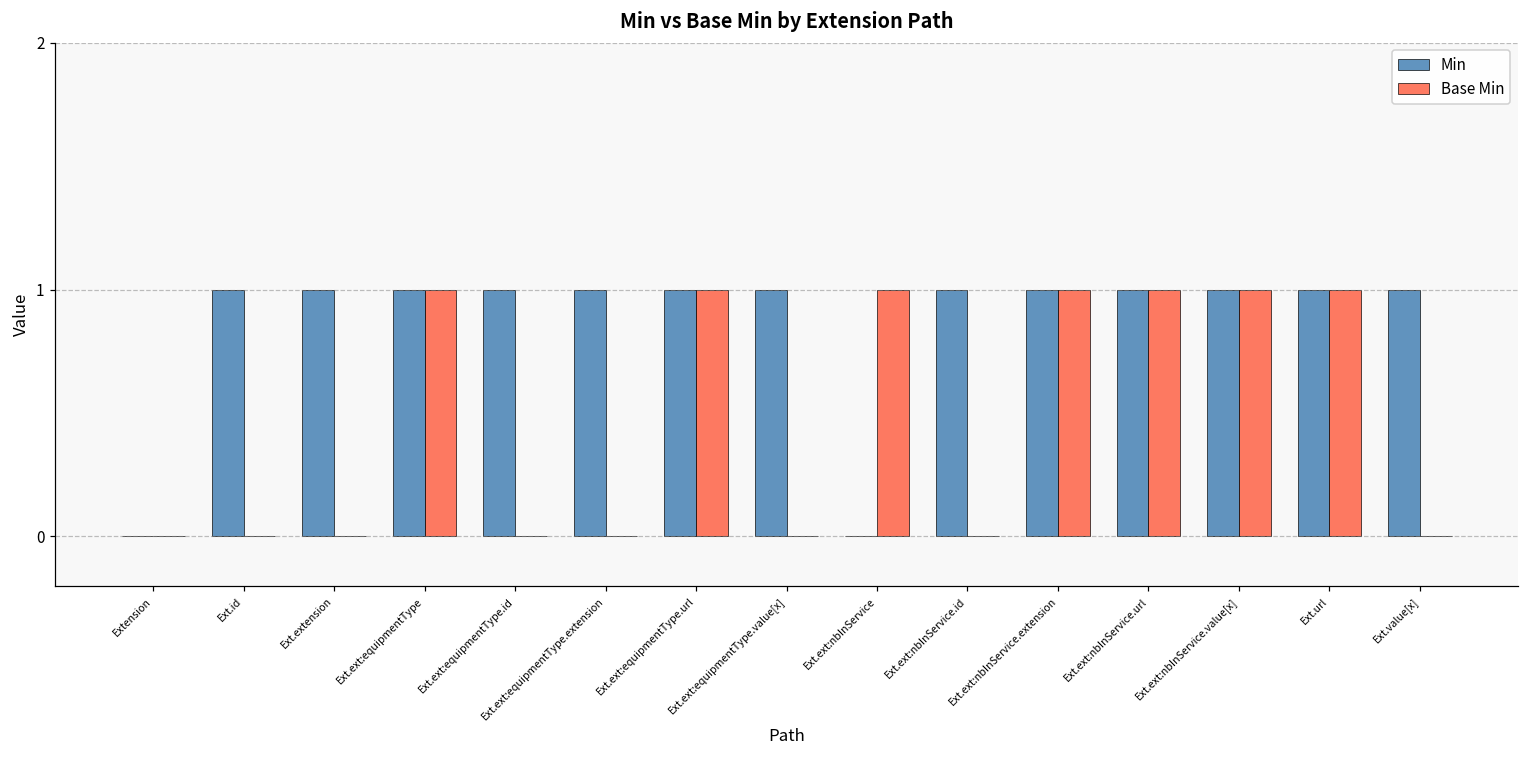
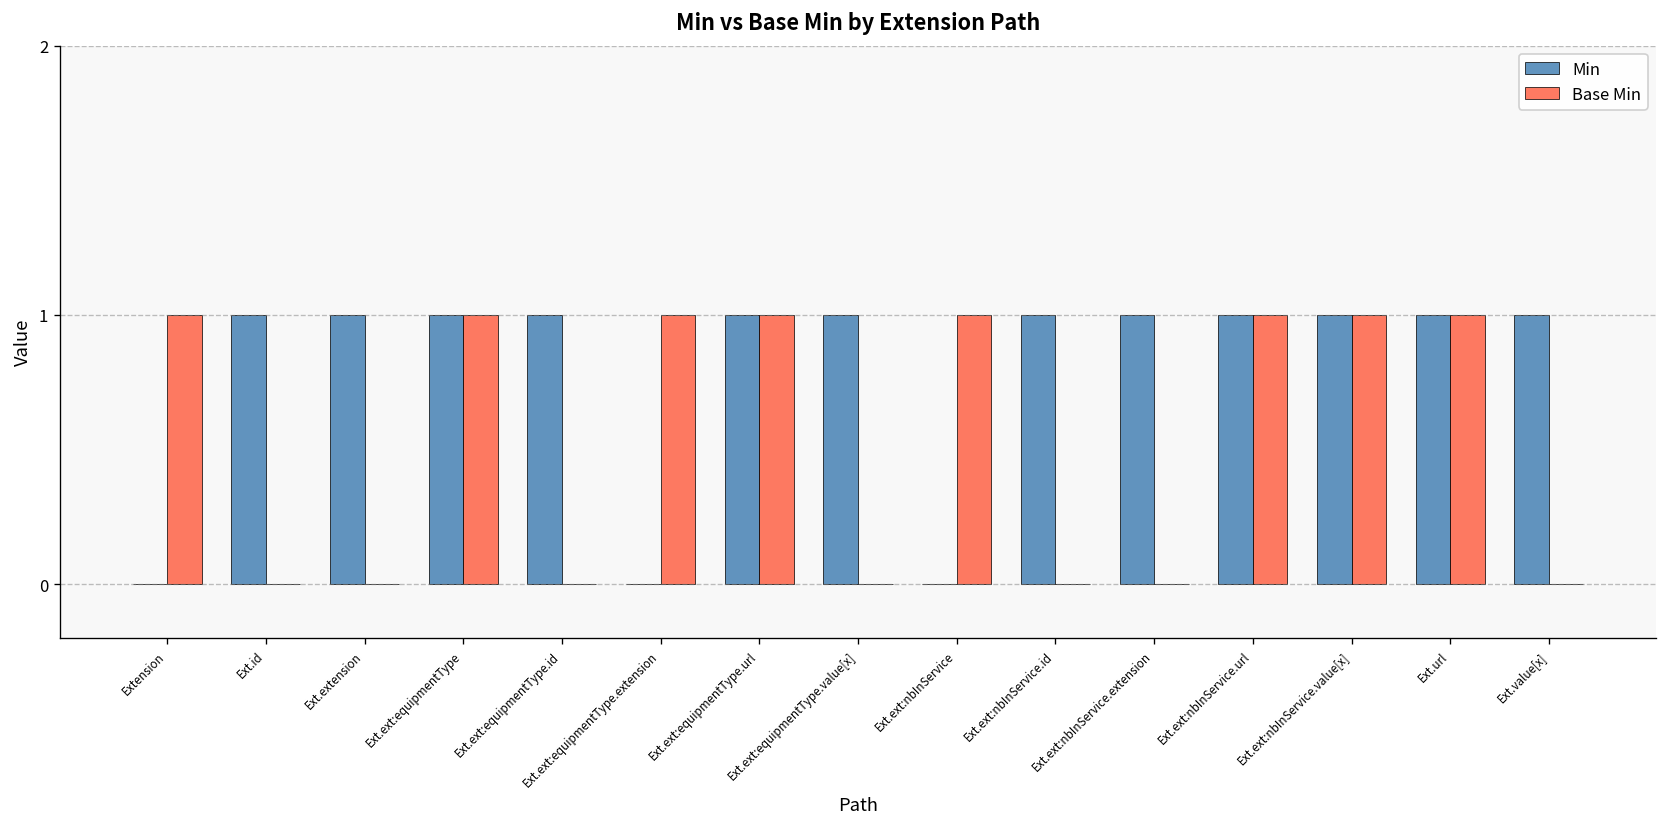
Base Min, Extension: 0 -> 1
Min, Ext.ext:equipmentType.extension: 1 -> 0
Base Min, Ext.ext:equipmentType.extension: 0 -> 1
Base Min, Ext.ext:nbInService.extension: 1 -> 0
